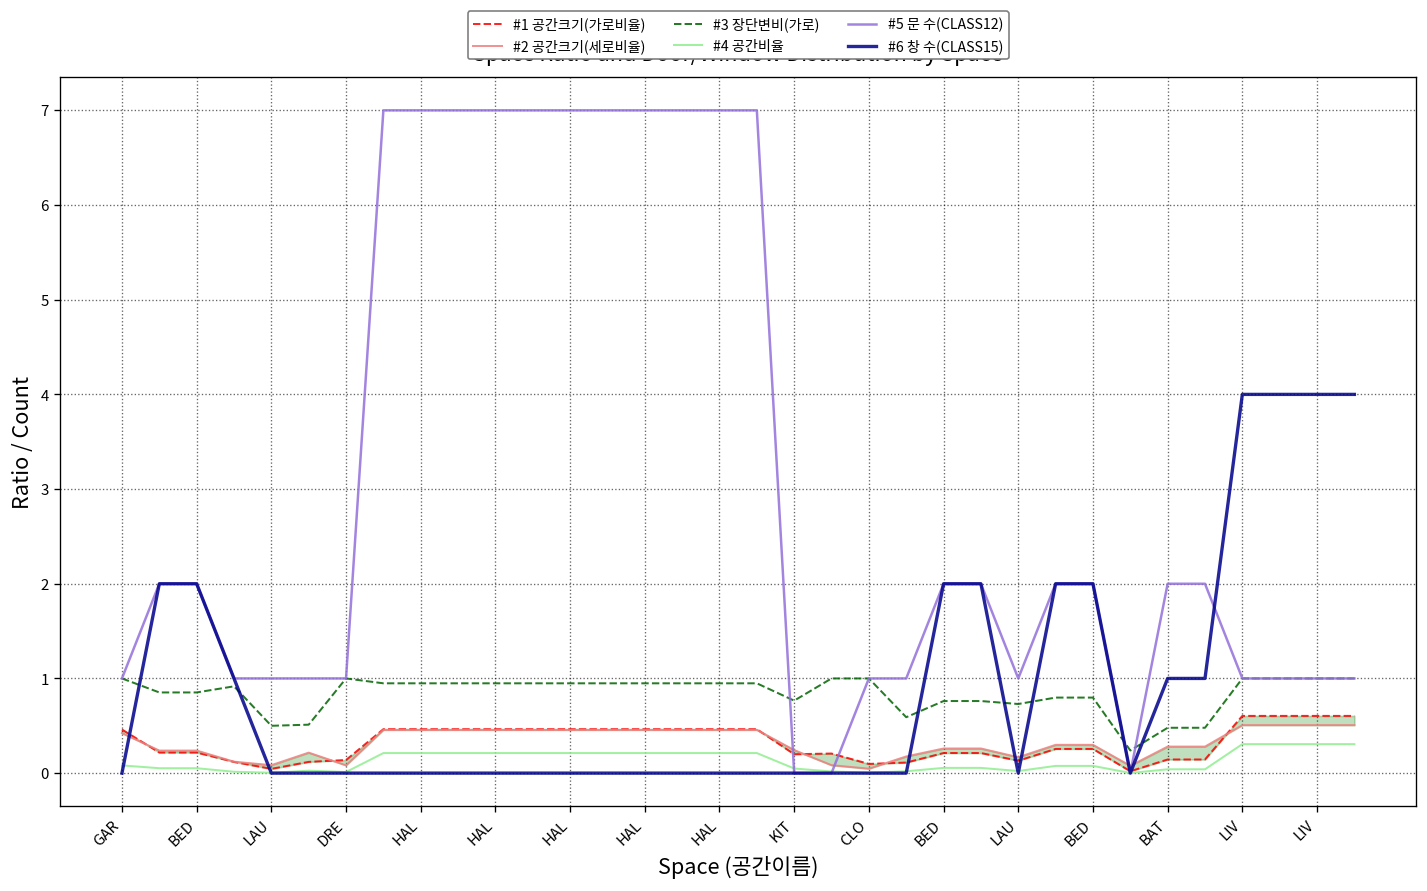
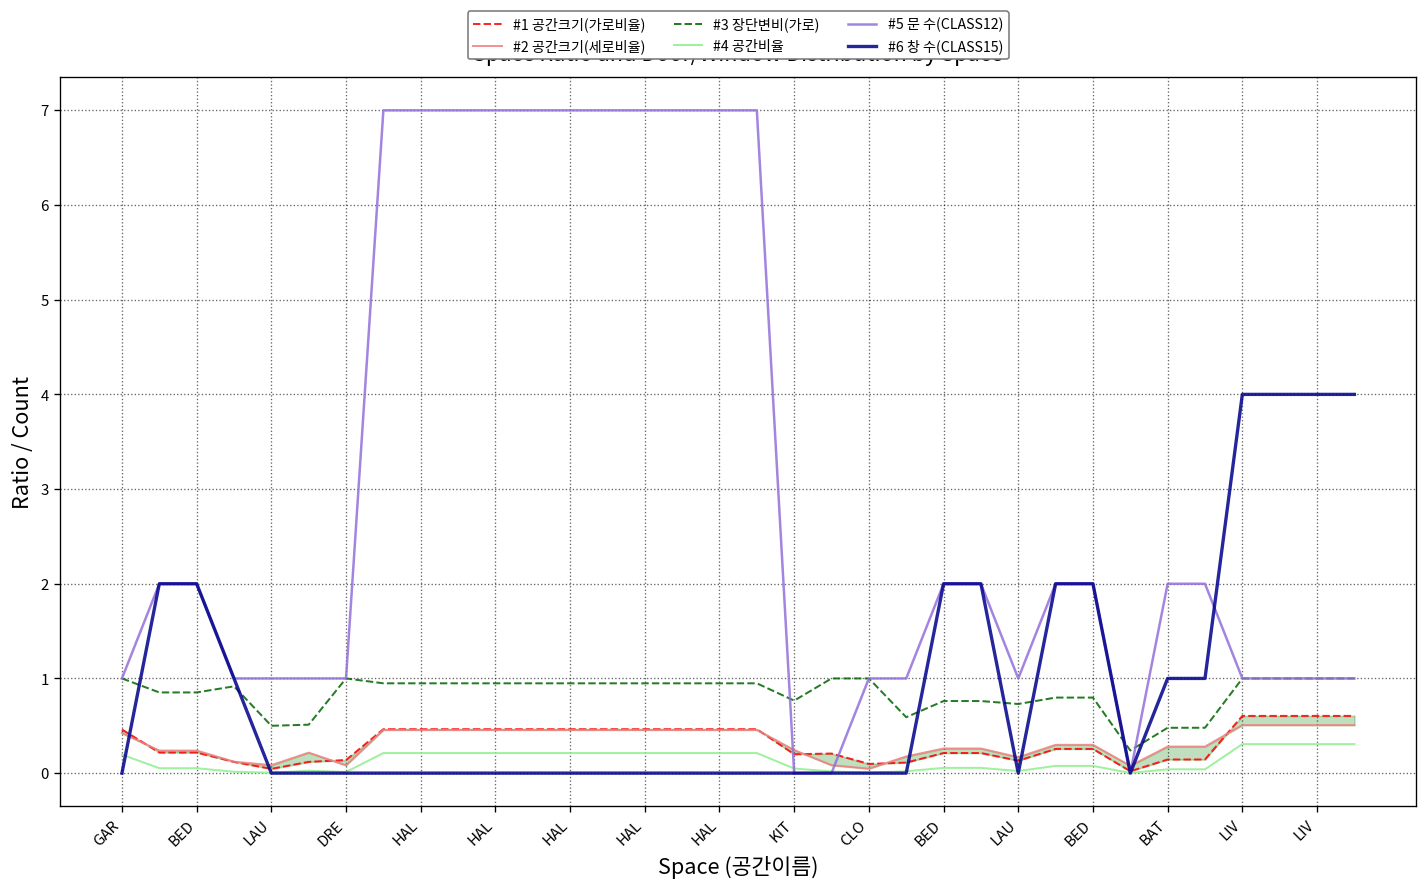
#4 공간비율, GAR: 0.1 -> 0.2
